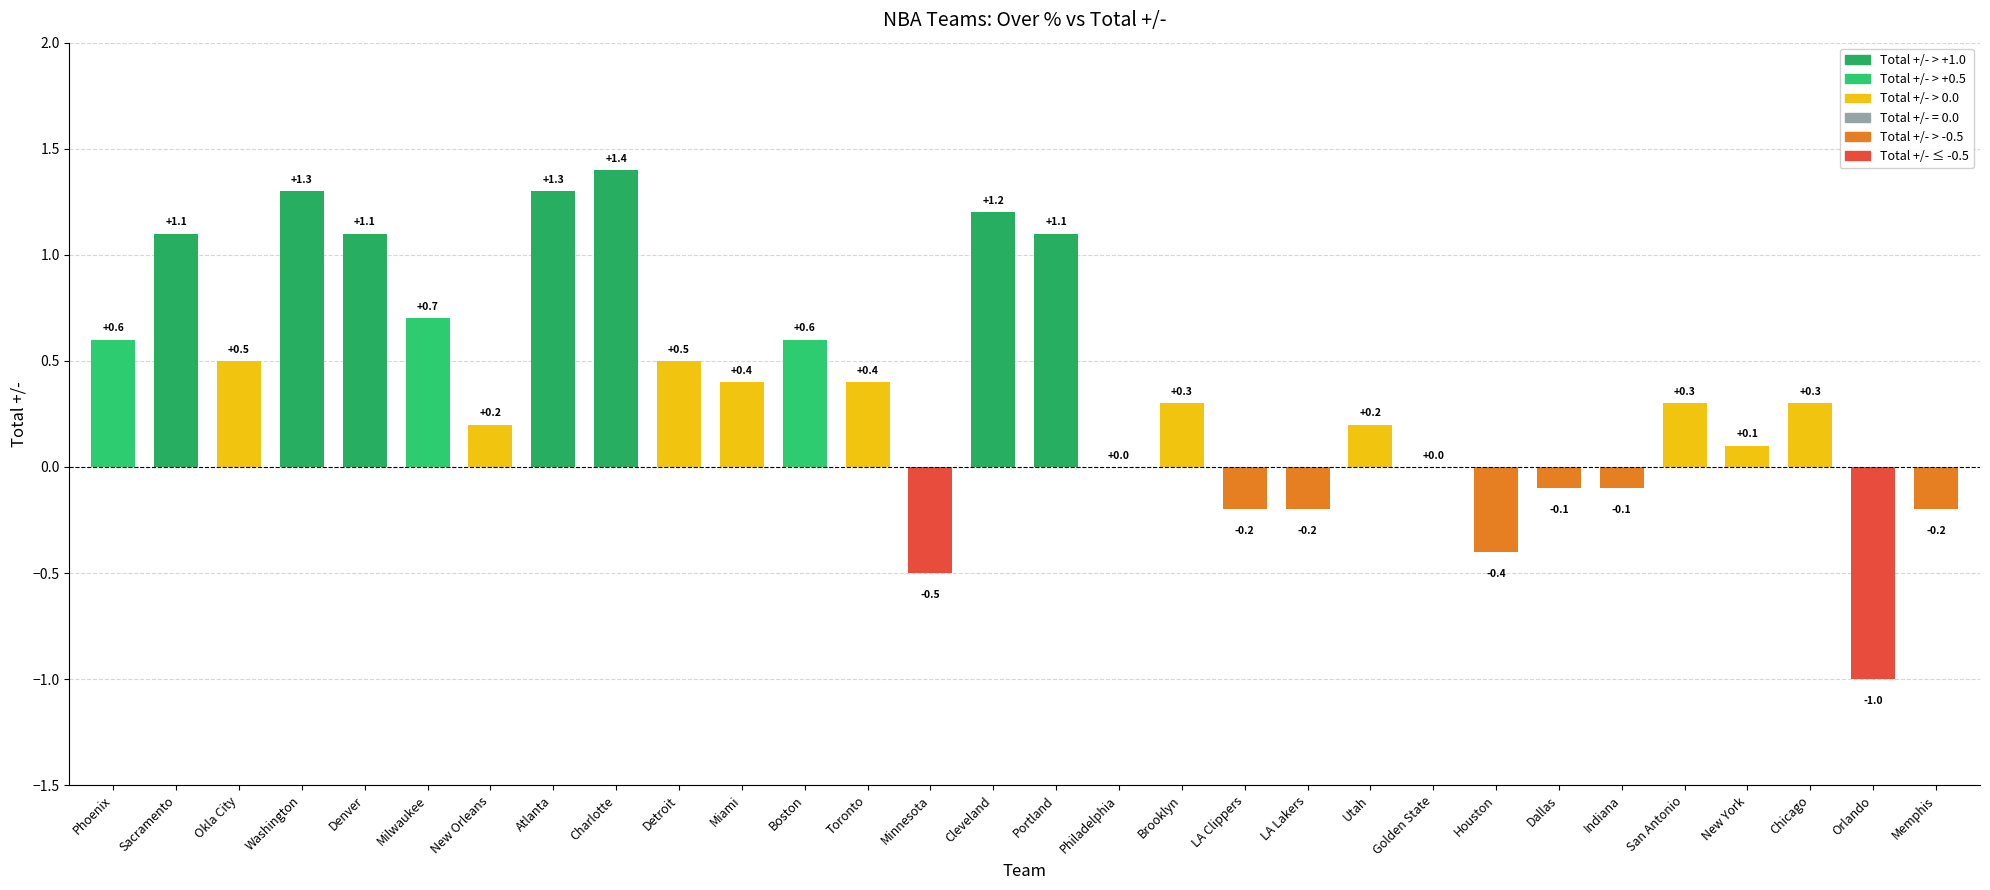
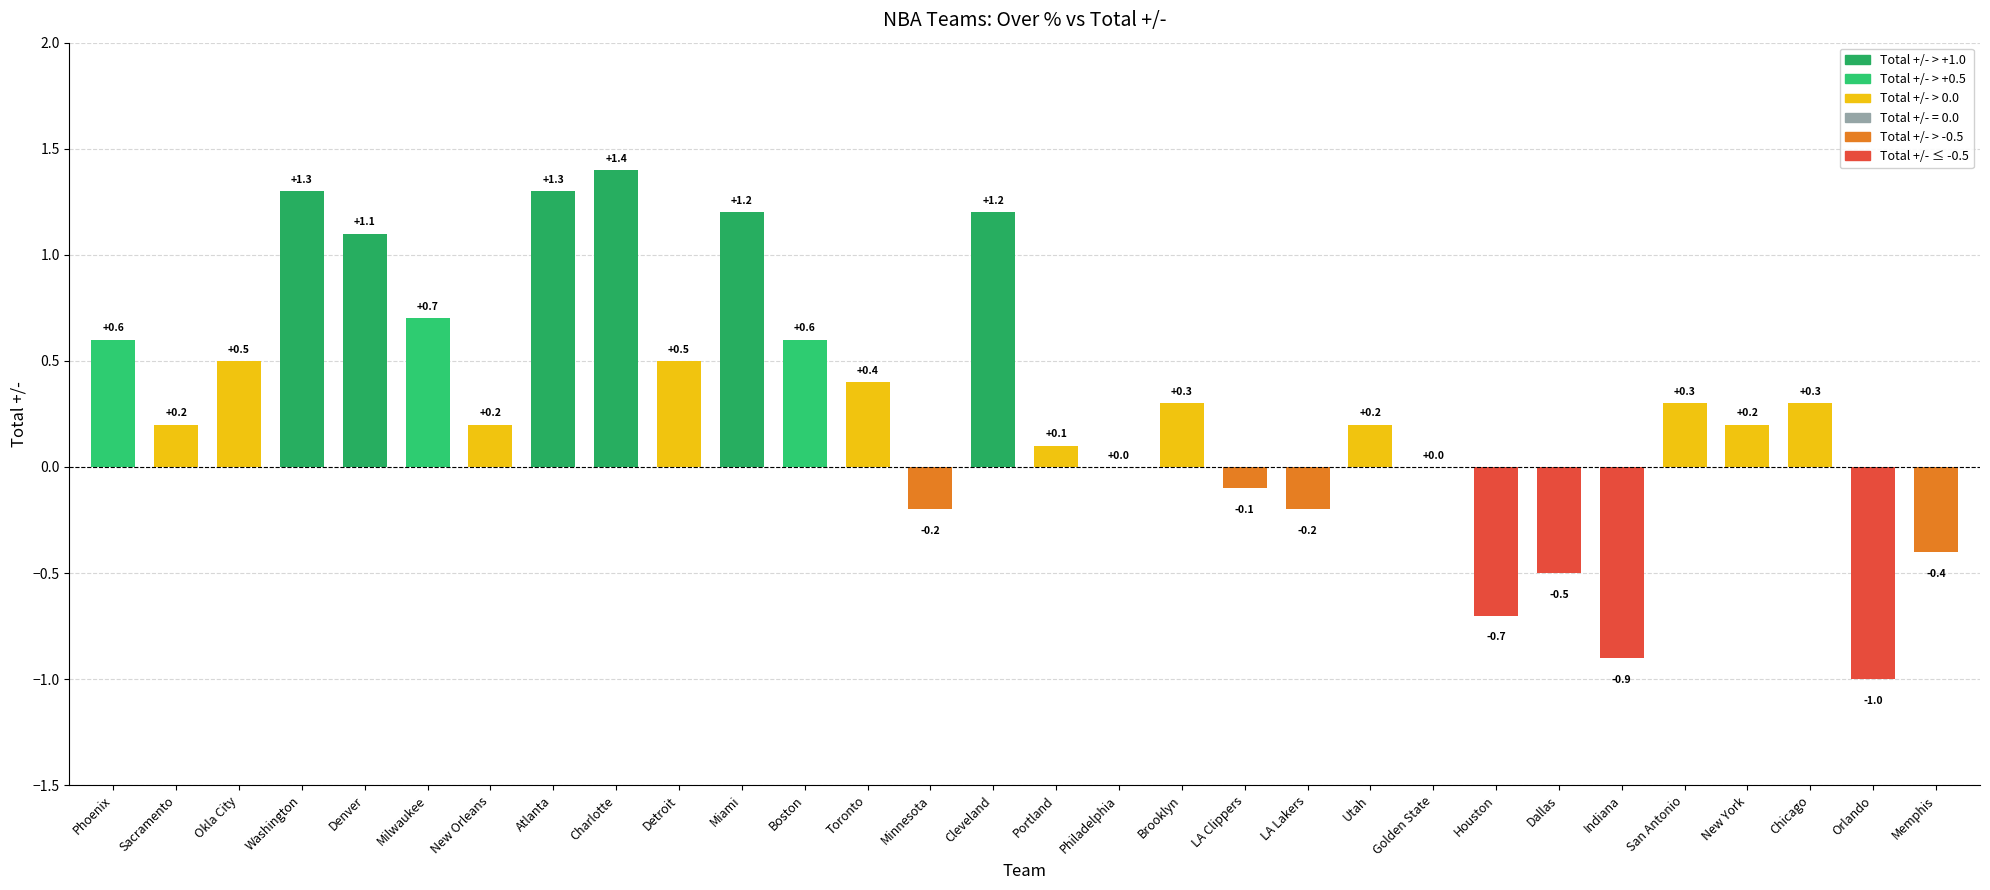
Sacramento: +1.1 -> +0.2
Miami: +0.4 -> +1.2
Minnesota: -0.5 -> -0.2
Portland: +1.1 -> +0.1
LA Clippers: -0.2 -> -0.1
Houston: -0.4 -> -0.7
Dallas: -0.1 -> -0.5
Indiana: -0.1 -> -0.9
New York: +0.1 -> +0.2
Memphis: -0.2 -> -0.4
